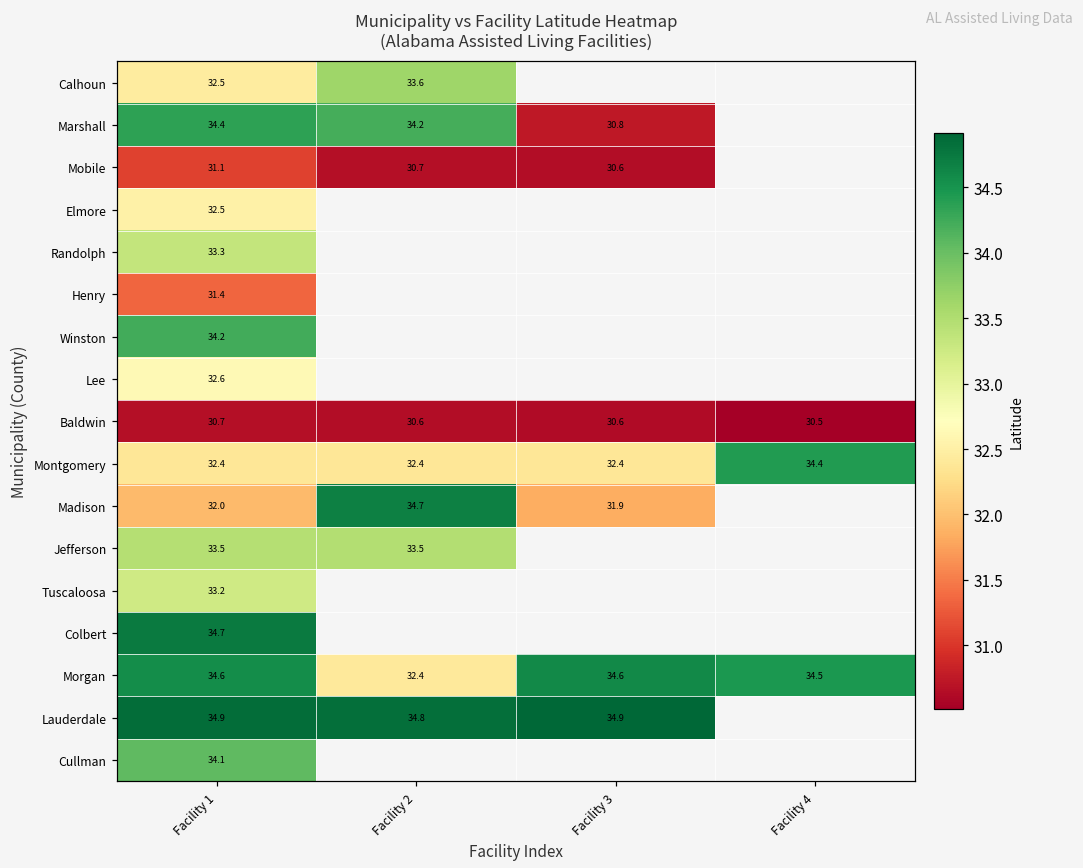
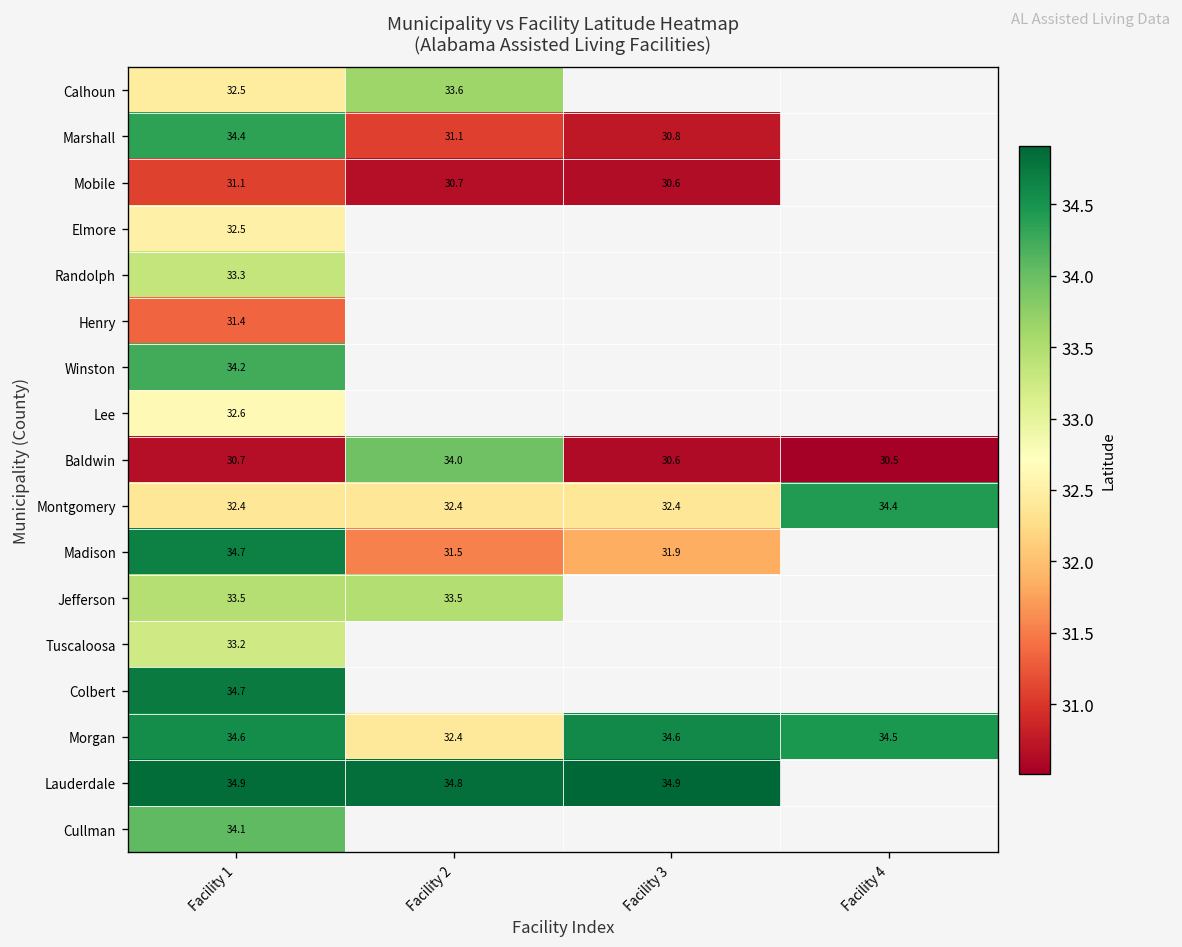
Marshall, Facility 2: 34.2 -> 31.1
Baldwin, Facility 2: 30.6 -> 34.0
Madison, Facility 1: 32.0 -> 34.7
Madison, Facility 2: 34.7 -> 31.5
